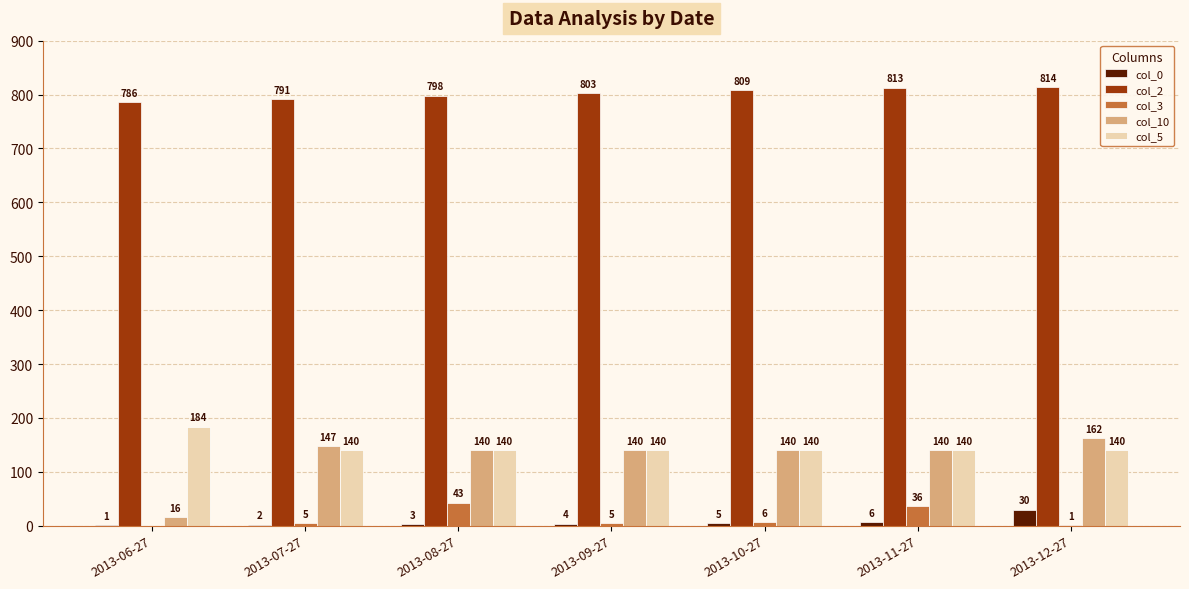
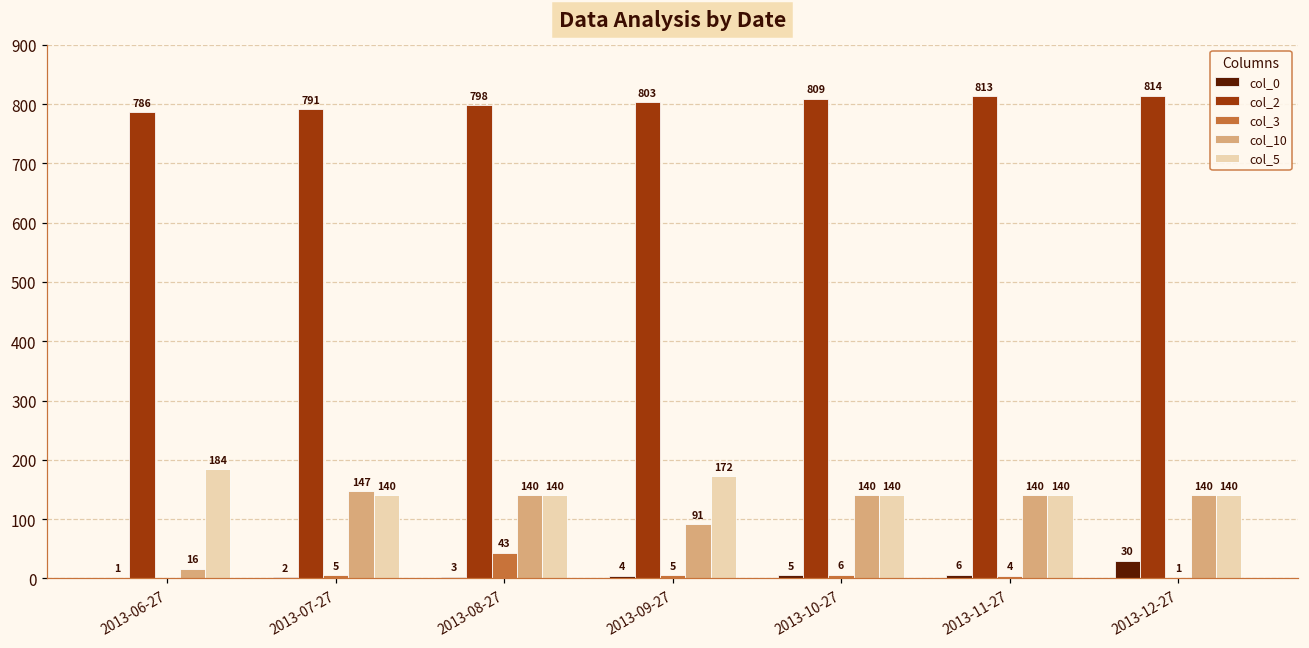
col_10, 2013-09-27: 140 -> 91
col_5, 2013-09-27: 140 -> 172
col_3, 2013-11-27: 36 -> 4
col_10, 2013-12-27: 162 -> 140
